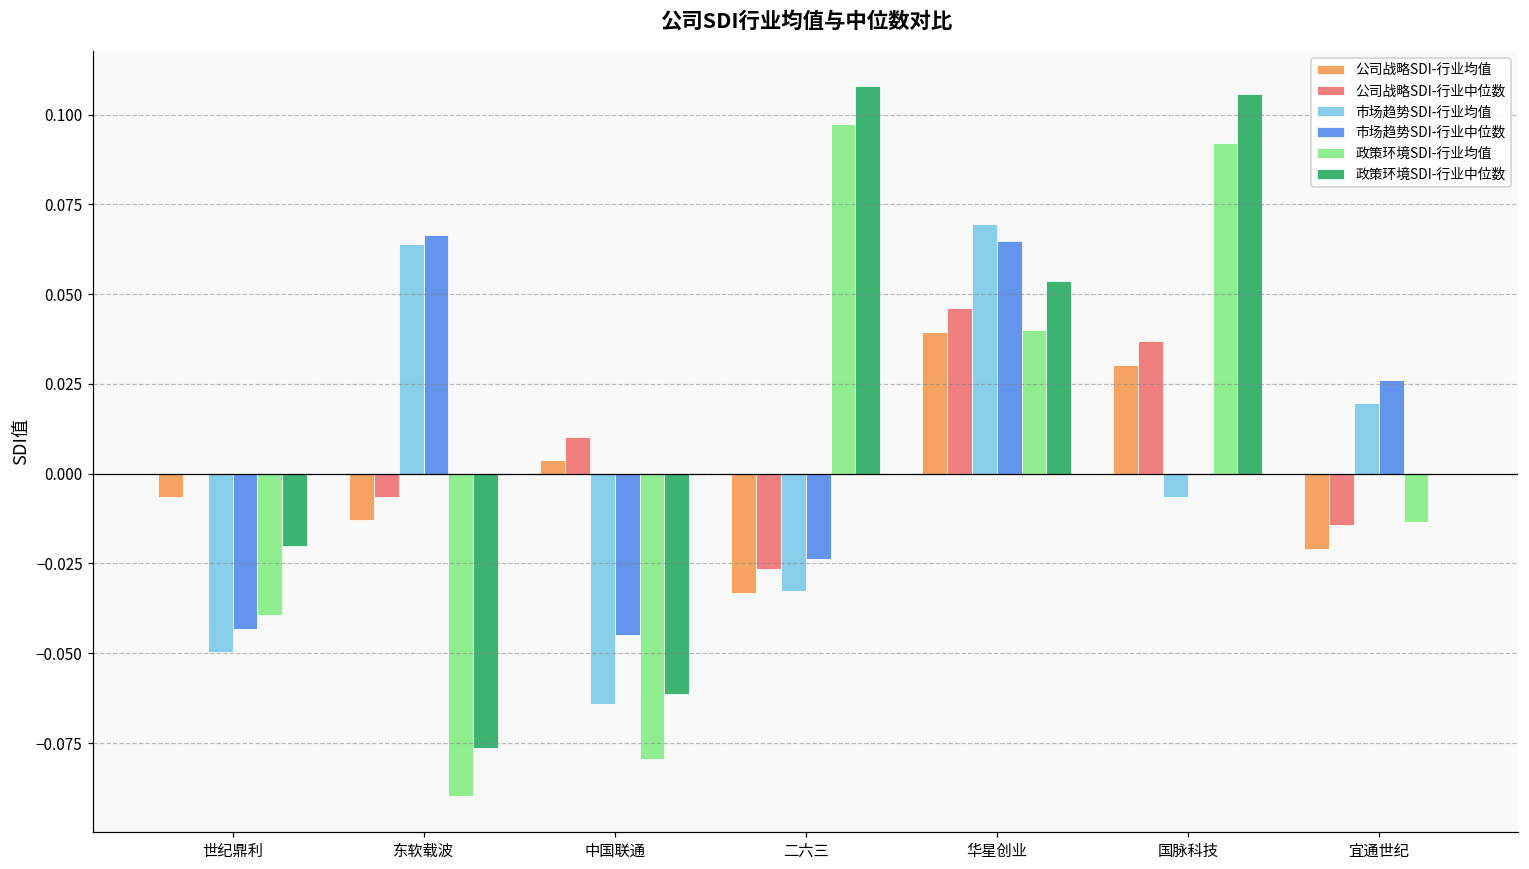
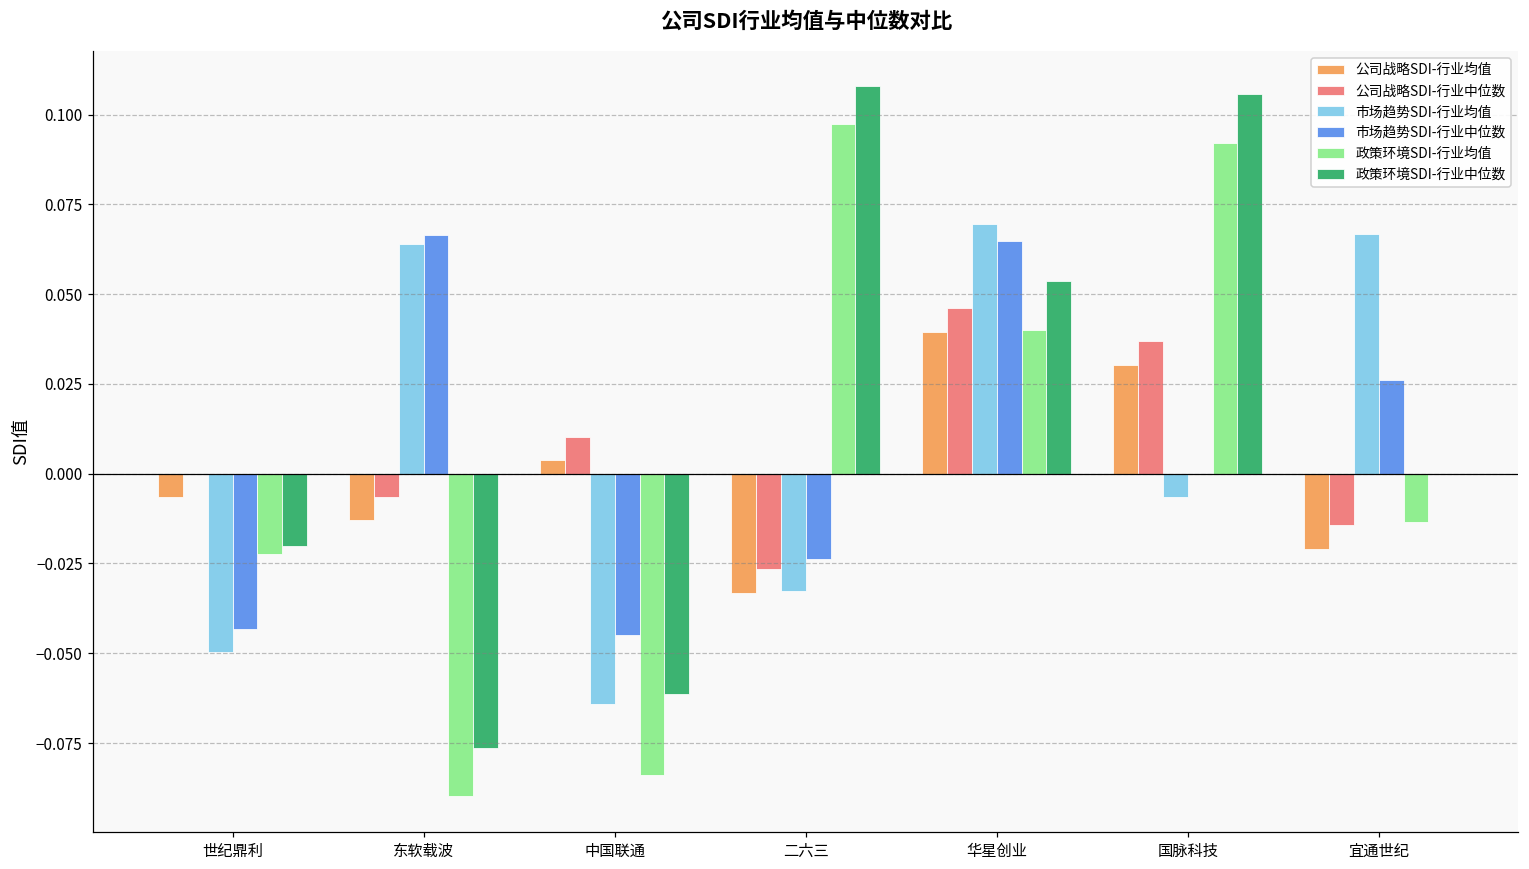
政策环境SDI-行业均值, 世纪鼎利: -0.039 -> -0.022
政策环境SDI-行业均值, 中国联通: -0.079 -> -0.084
市场趋势SDI-行业均值, 宜通世纪: 0.020 -> 0.067
